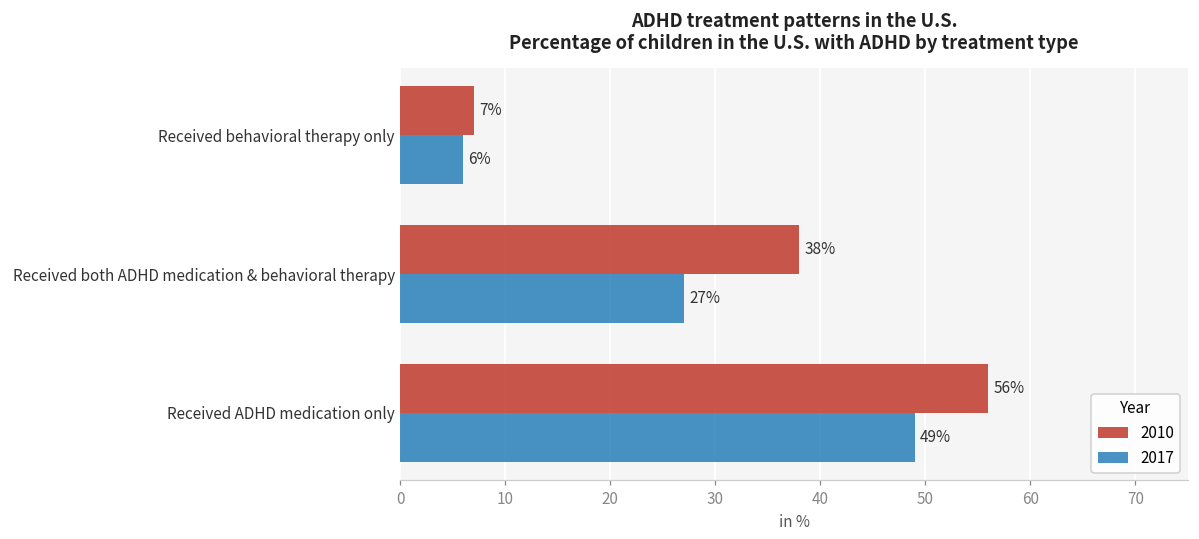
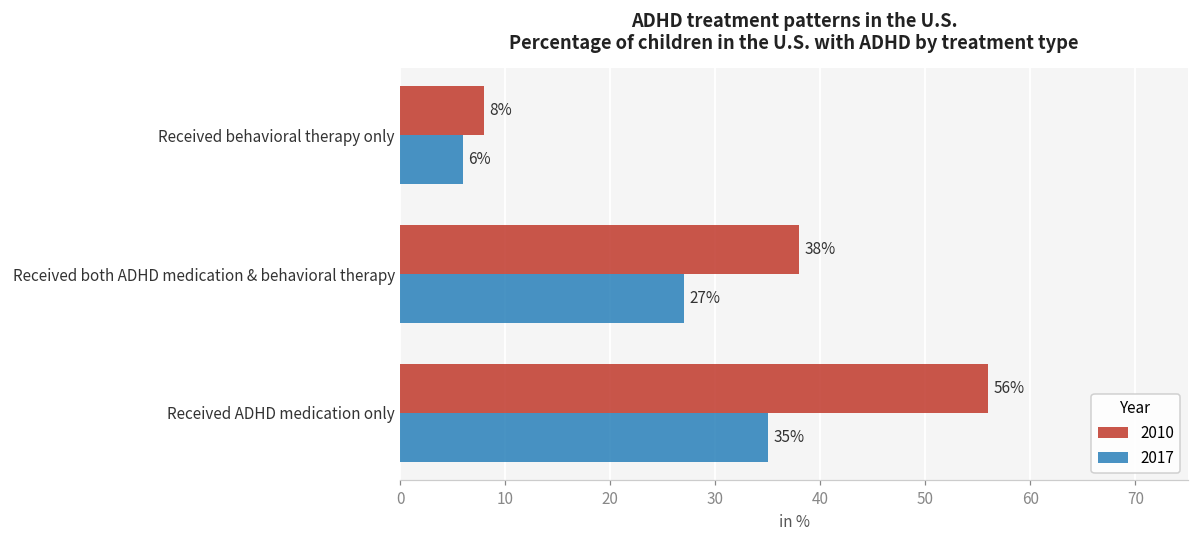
2010, Received behavioral therapy only: 7% -> 8%
2017, Received ADHD medication only: 49% -> 35%
